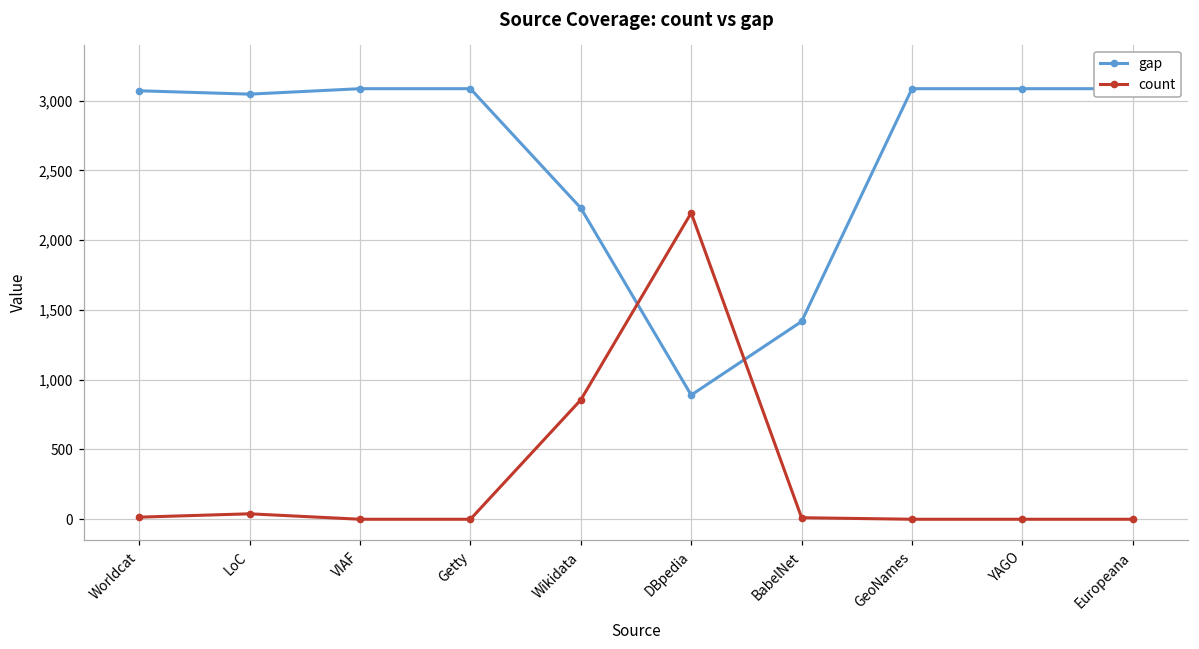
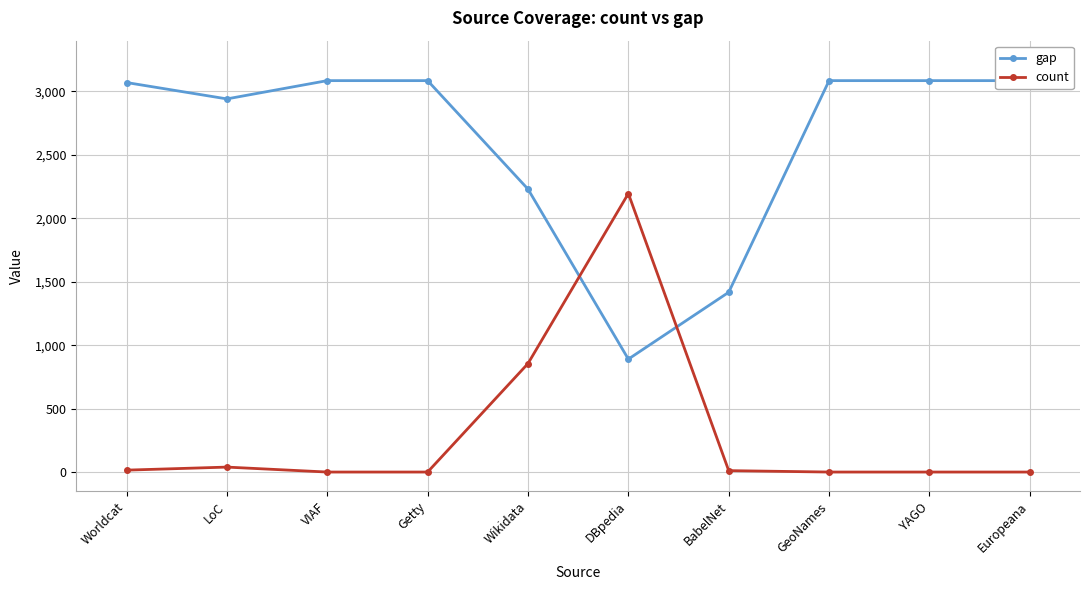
gap, LoC: 3,050 -> 2,940
